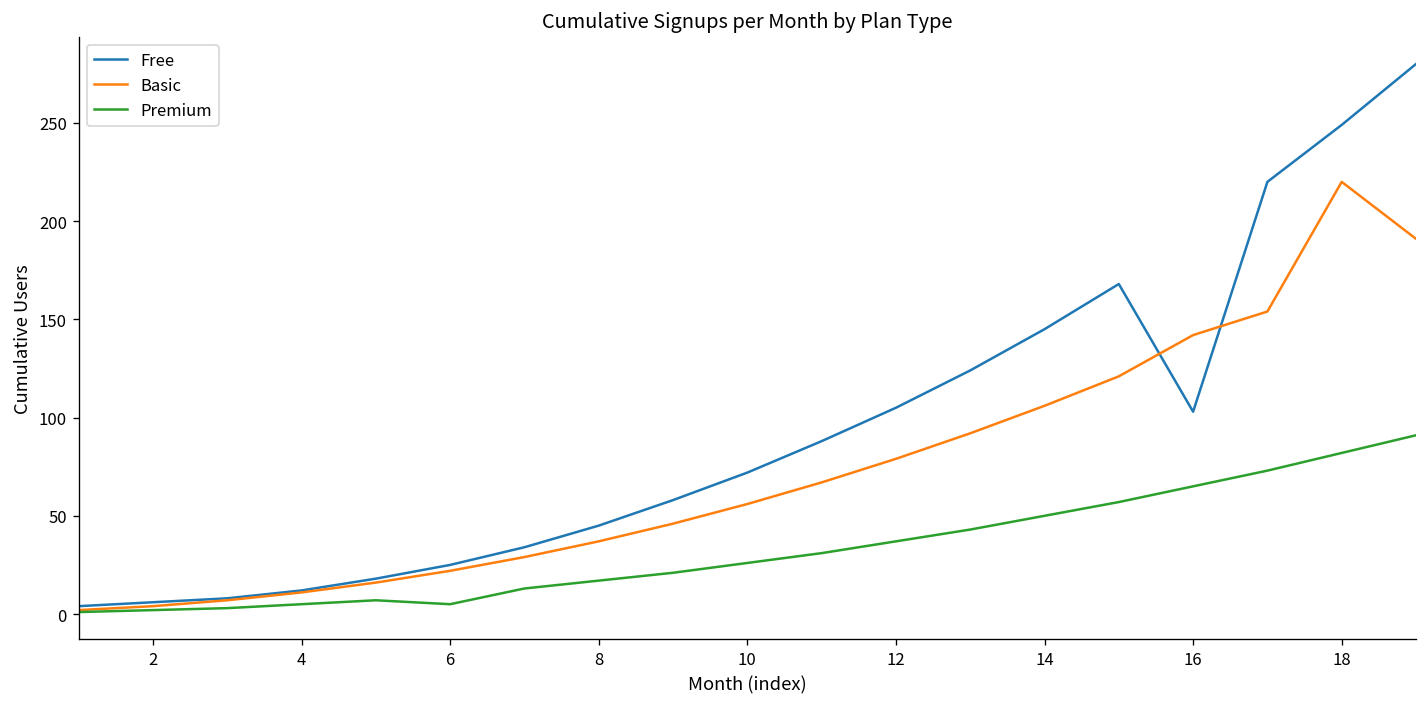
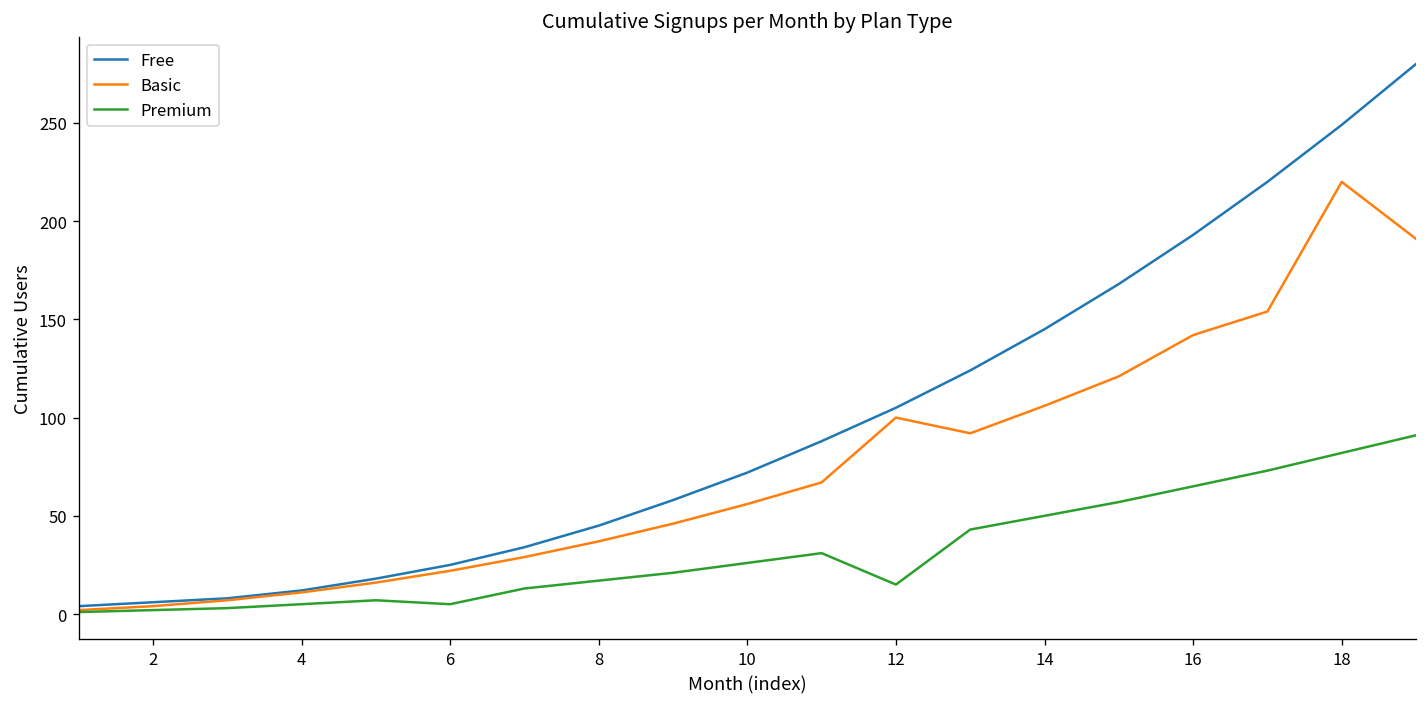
Basic, 12: 79 -> 100
Premium, 12: 37 -> 15
Free, 16: 103 -> 193
